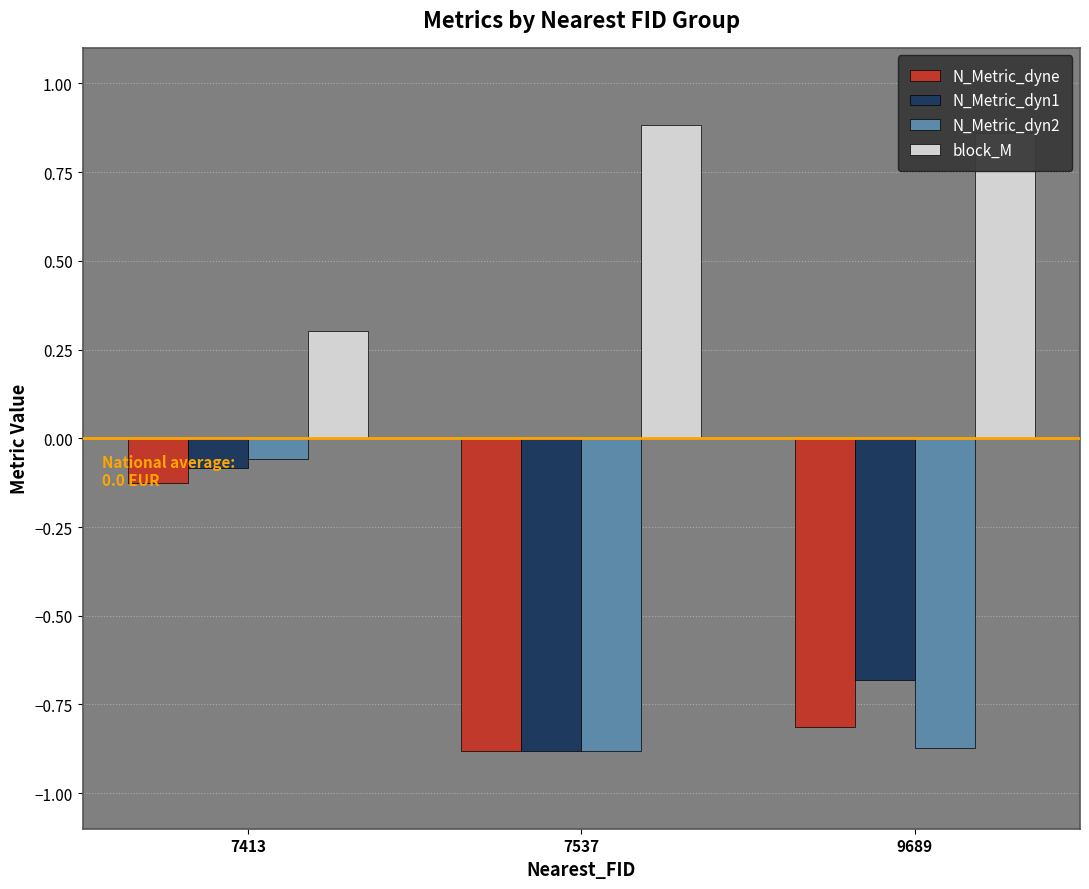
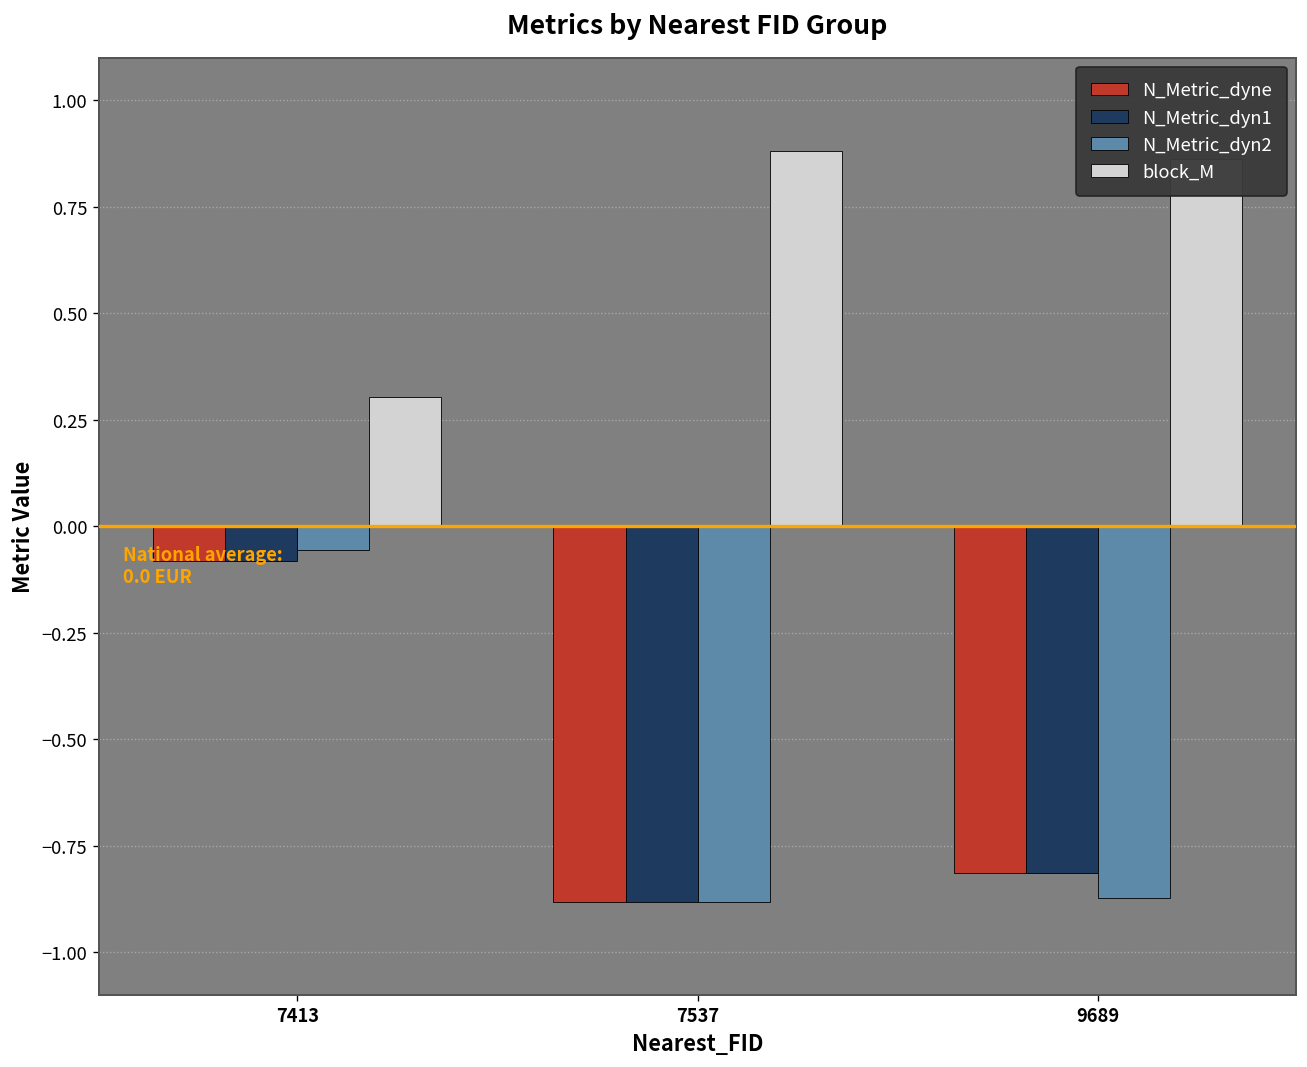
N_Metric_dyne, 7413: -0.13 -> -0.08
N_Metric_dyn1, 9689: -0.68 -> -0.81
